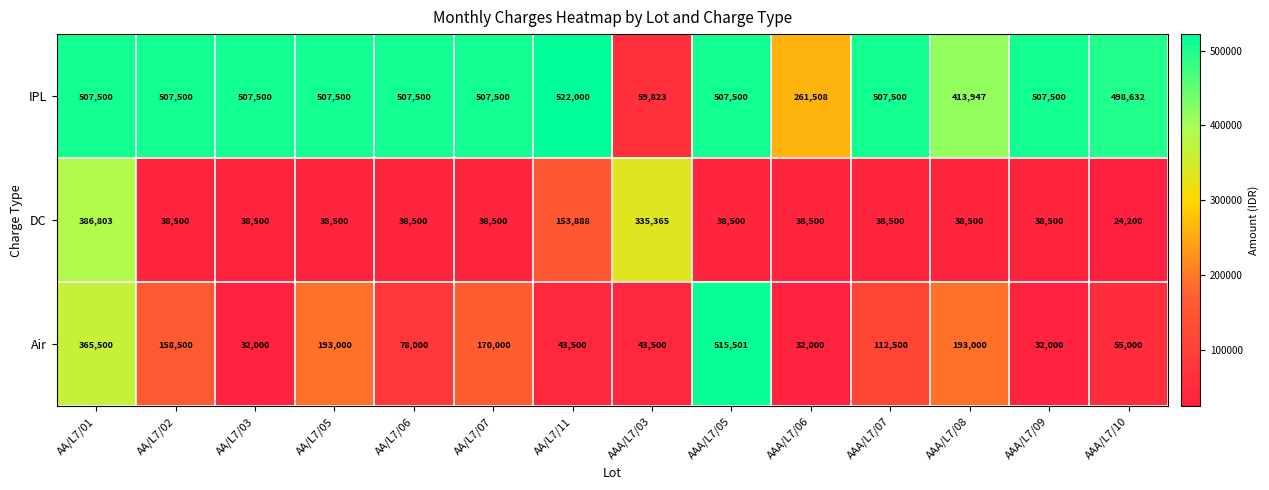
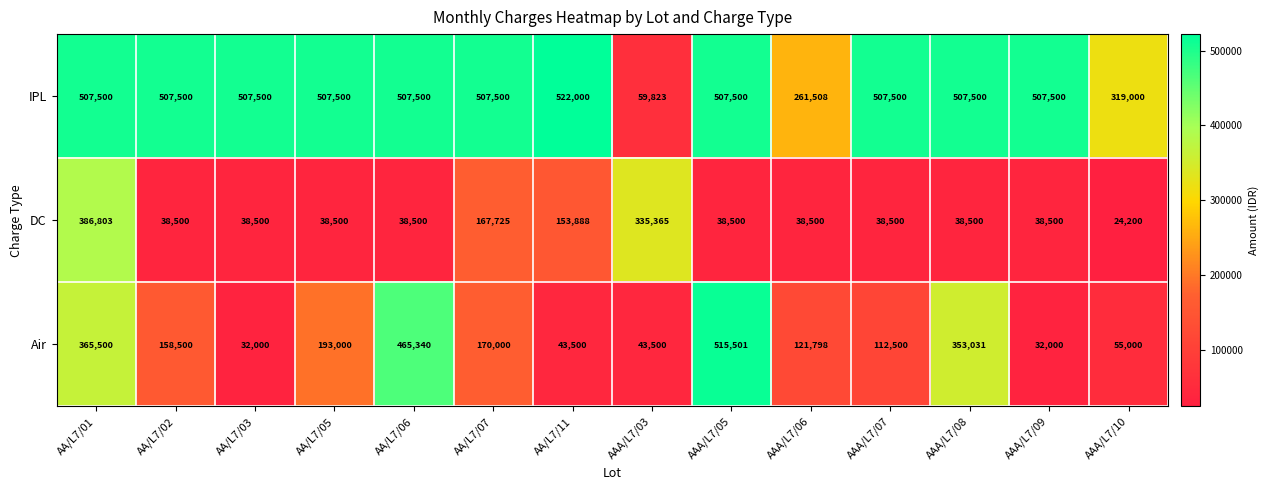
IPL, AAA/L7/08: 413,947 -> 507,500
IPL, AAA/L7/10: 498,632 -> 319,000
DC, AA/L7/07: 38,500 -> 167,725
Air, AA/L7/06: 78,000 -> 465,340
Air, AAA/L7/06: 32,000 -> 121,798
Air, AAA/L7/08: 193,000 -> 353,031
